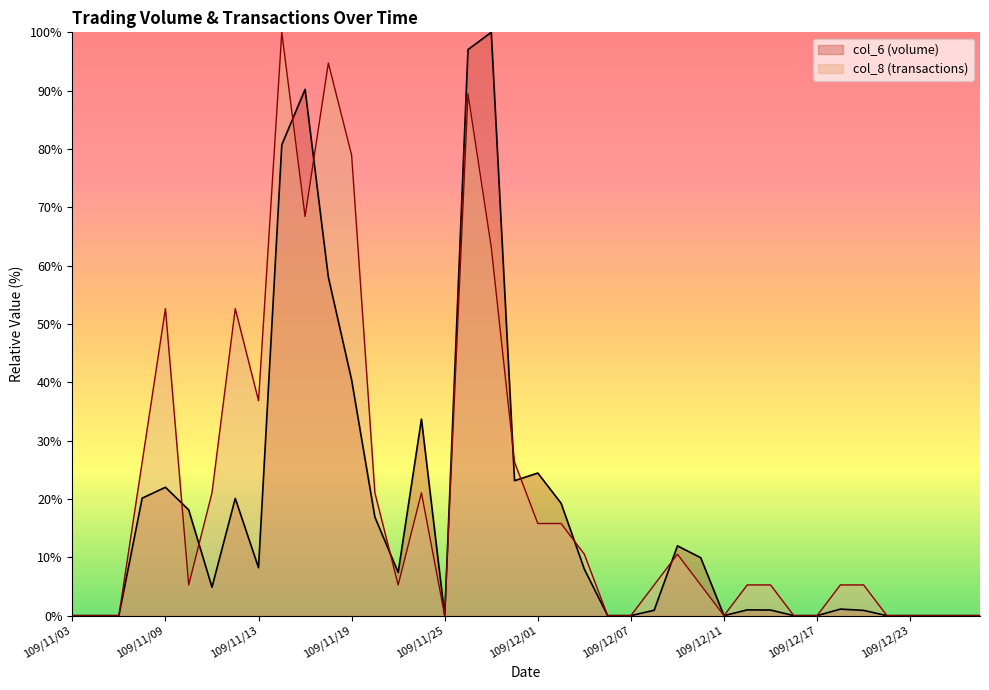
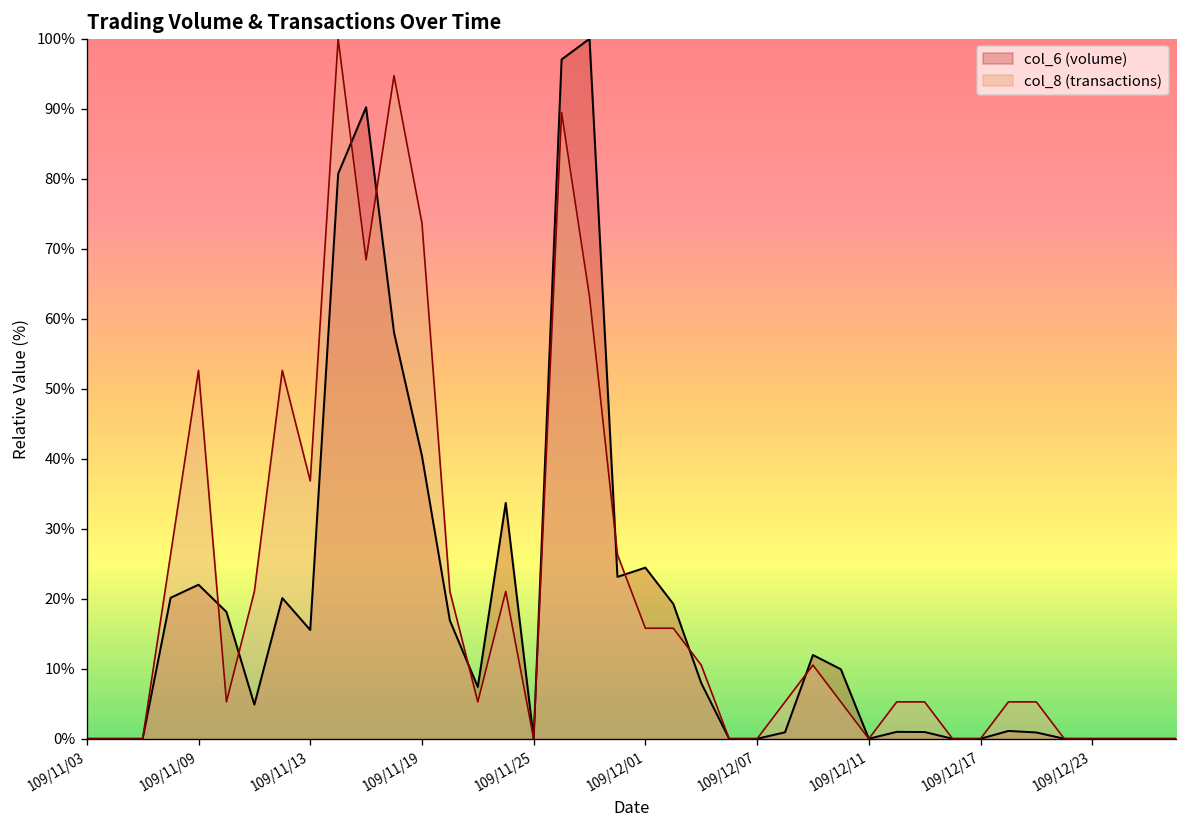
col_6 (volume), 109/11/13: 8% -> 16%
col_8 (transactions), 109/11/19: 79% -> 74%
